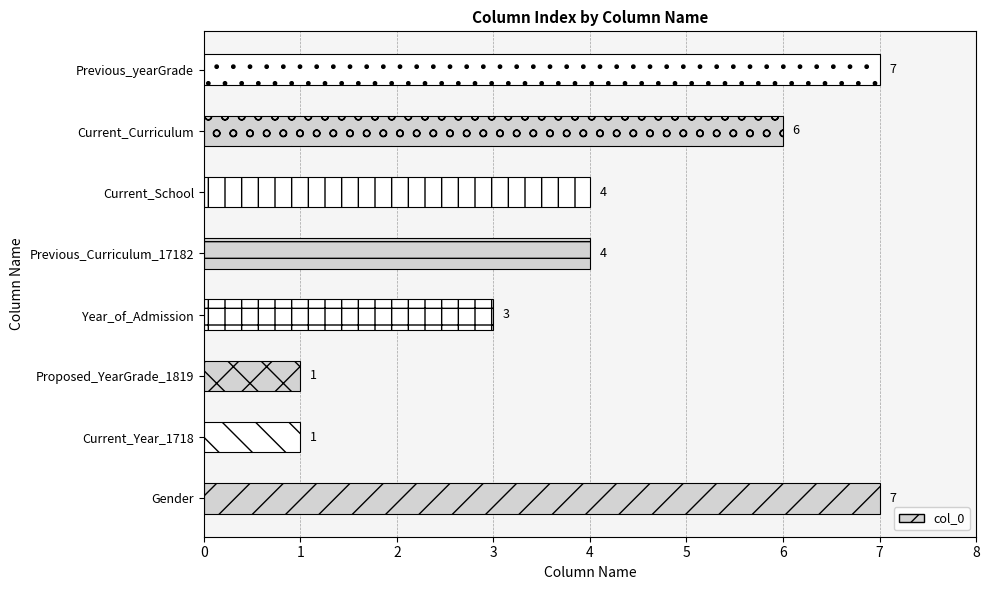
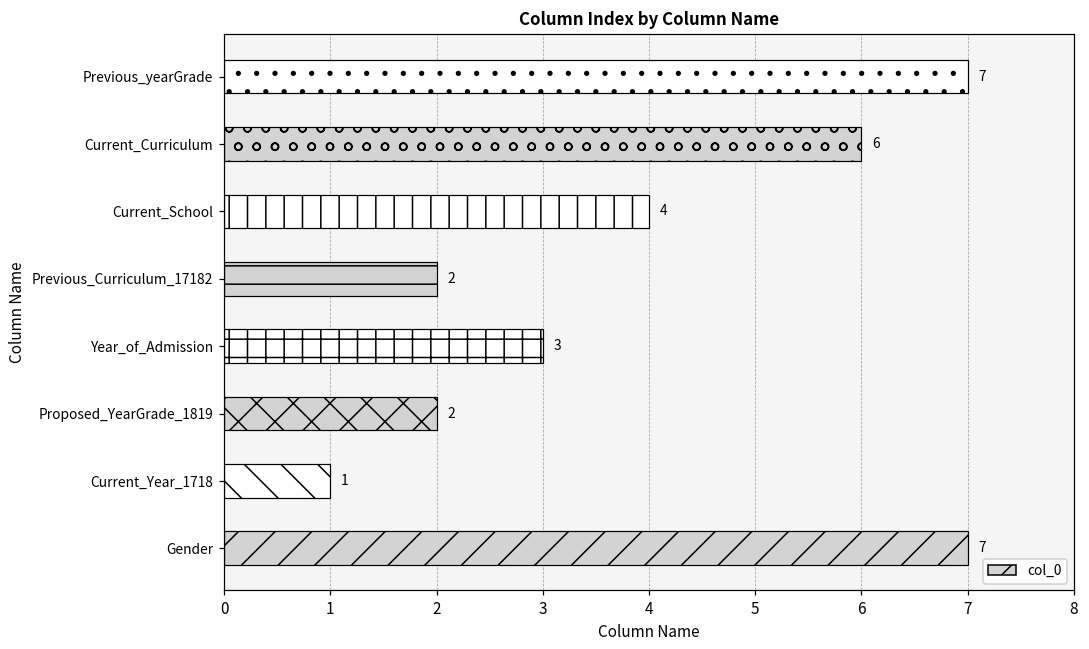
Previous_Curriculum_17182: 4 -> 2
Proposed_YearGrade_1819: 1 -> 2
